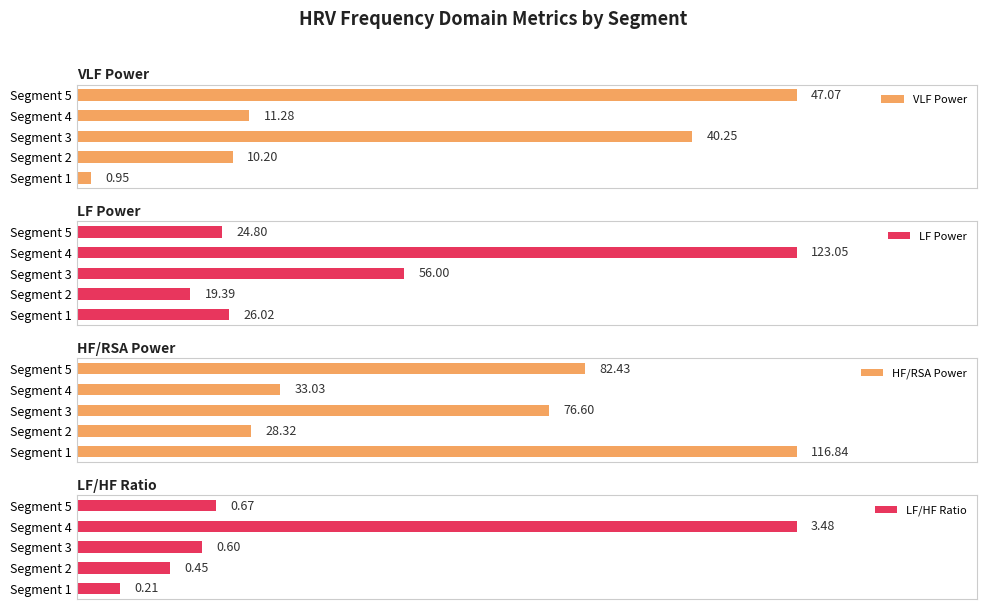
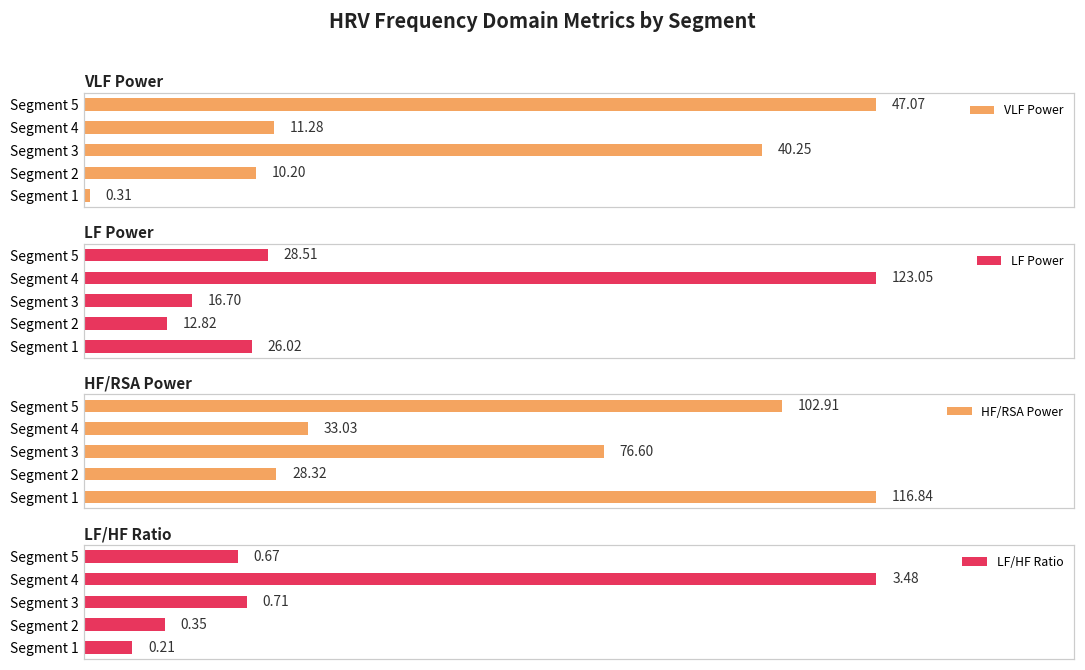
VLF Power, Segment 1: 0.95 -> 0.31
LF Power, Segment 5: 24.80 -> 28.51
LF Power, Segment 3: 56.00 -> 16.70
LF Power, Segment 2: 19.39 -> 12.82
HF/RSA Power, Segment 5: 82.43 -> 102.91
LF/HF Ratio, Segment 3: 0.60 -> 0.71
LF/HF Ratio, Segment 2: 0.45 -> 0.35
